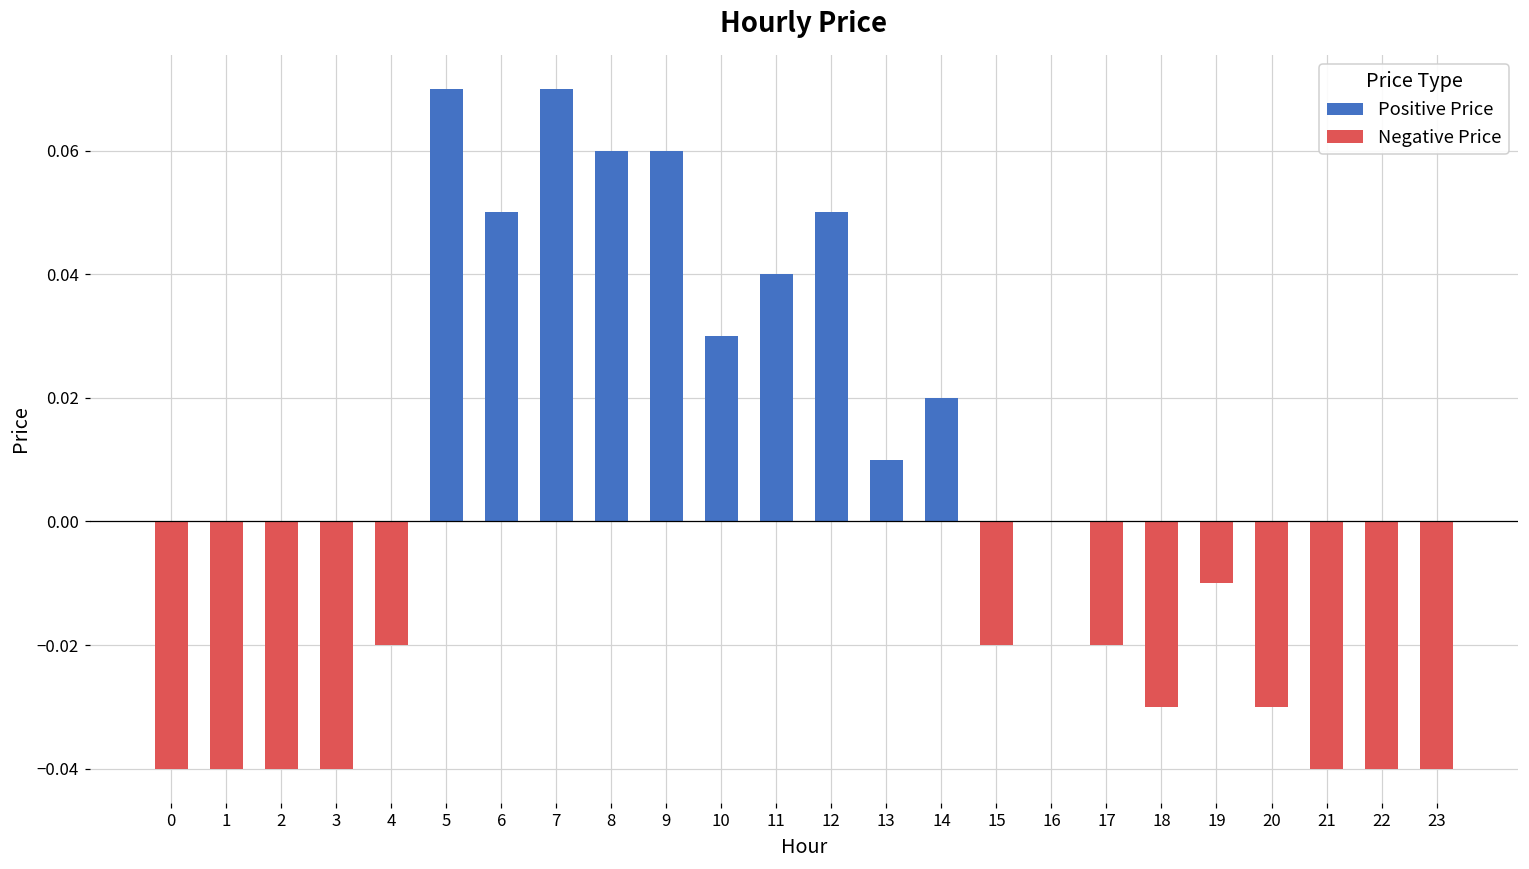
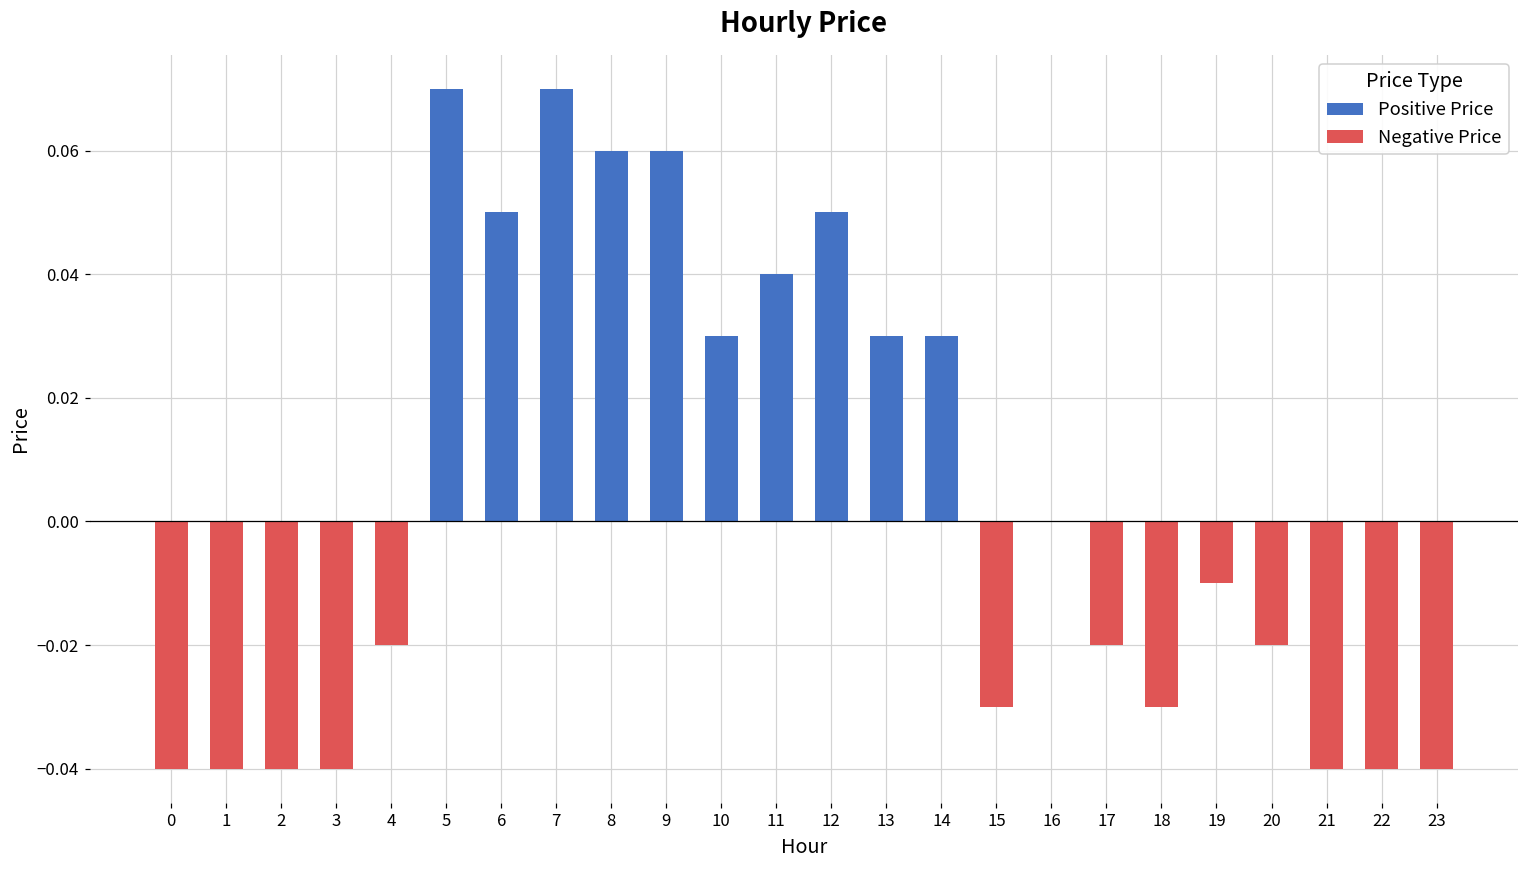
Positive Price, 13: 0.01 -> 0.03
Positive Price, 14: 0.02 -> 0.03
Negative Price, 15: -0.02 -> -0.03
Negative Price, 20: -0.03 -> -0.02
